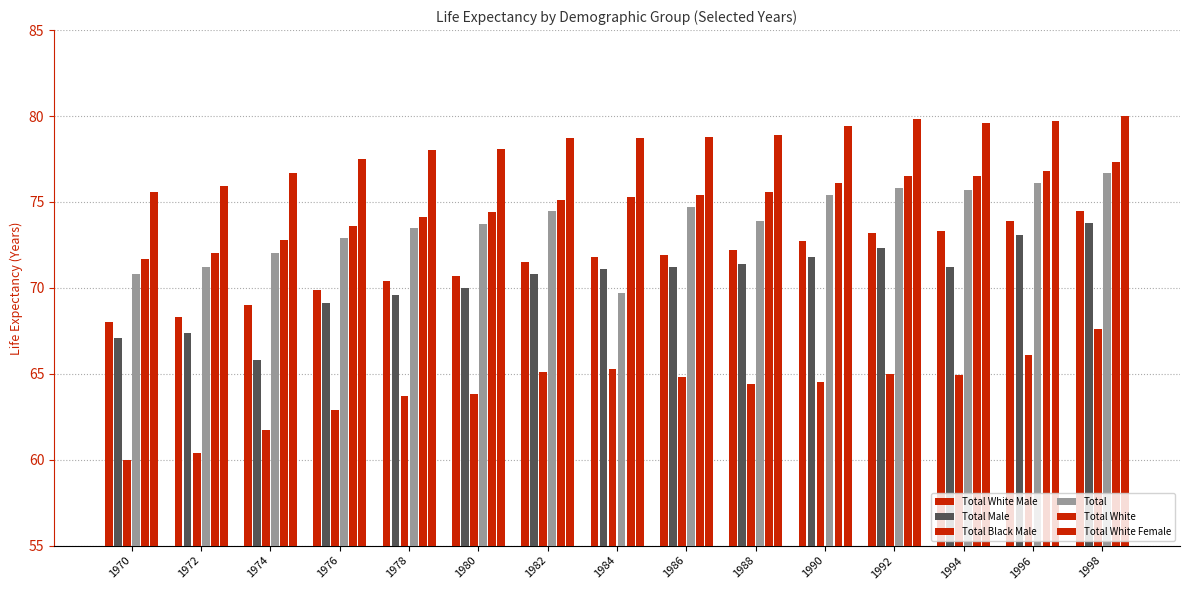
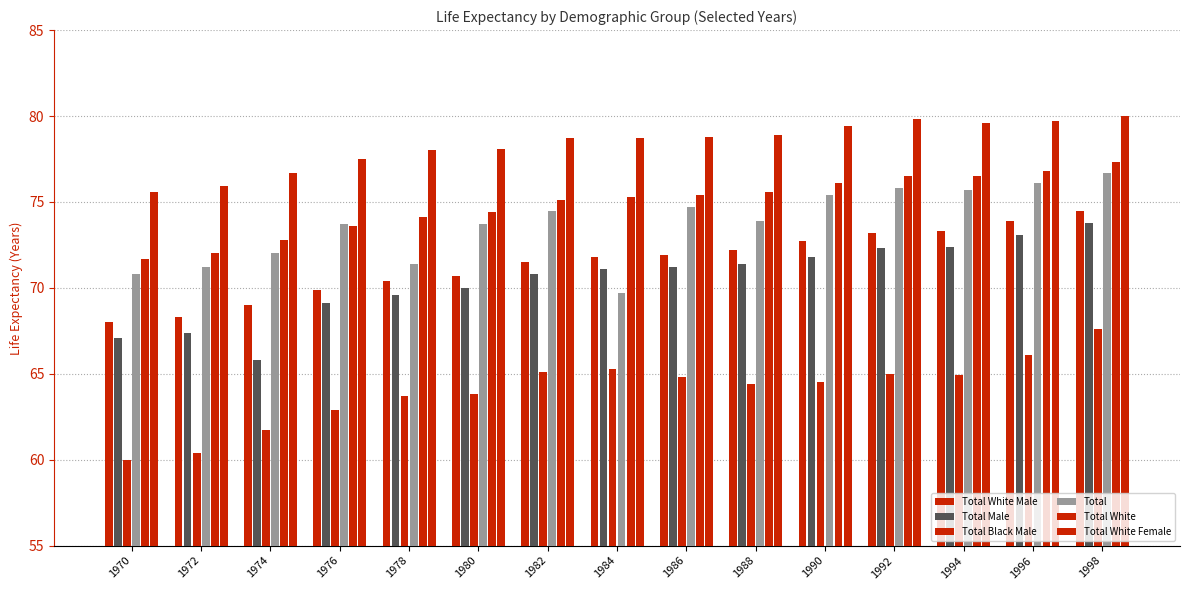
Total, 1976: 72.9 -> 73.7
Total, 1978: 73.5 -> 71.4
Total Male, 1994: 71.2 -> 72.4
